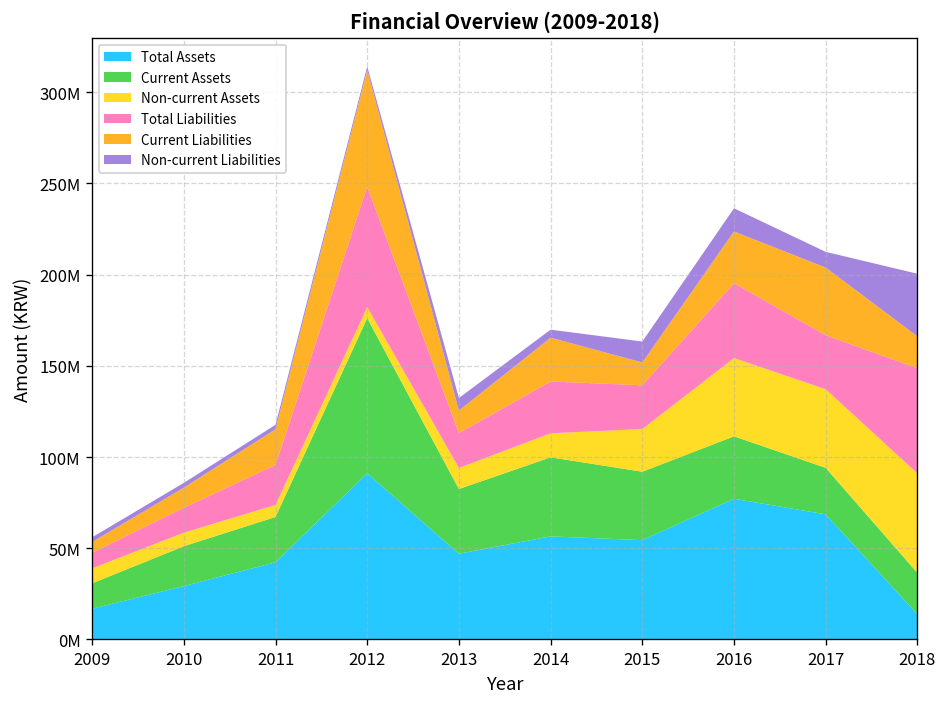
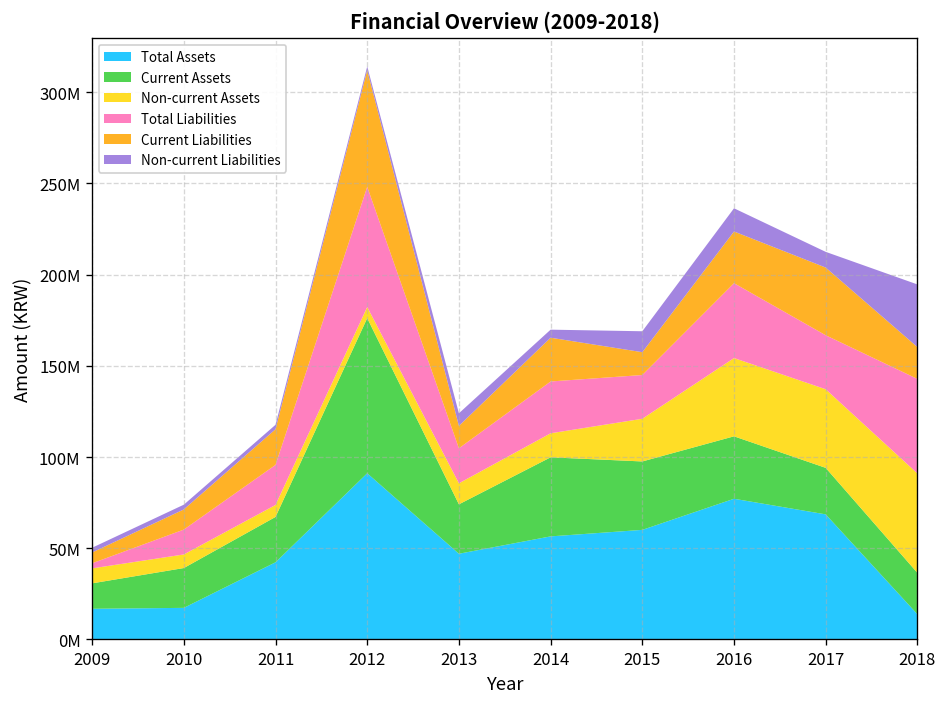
Total Liabilities, 2009: 9000000 -> 3000000
Total Assets, 2010: 29000000 -> 17000000
Current Assets, 2013: 35000000 -> 27000000
Total Assets, 2015: 54000000 -> 60000000
Total Liabilities, 2018: 58000000 -> 52000000
